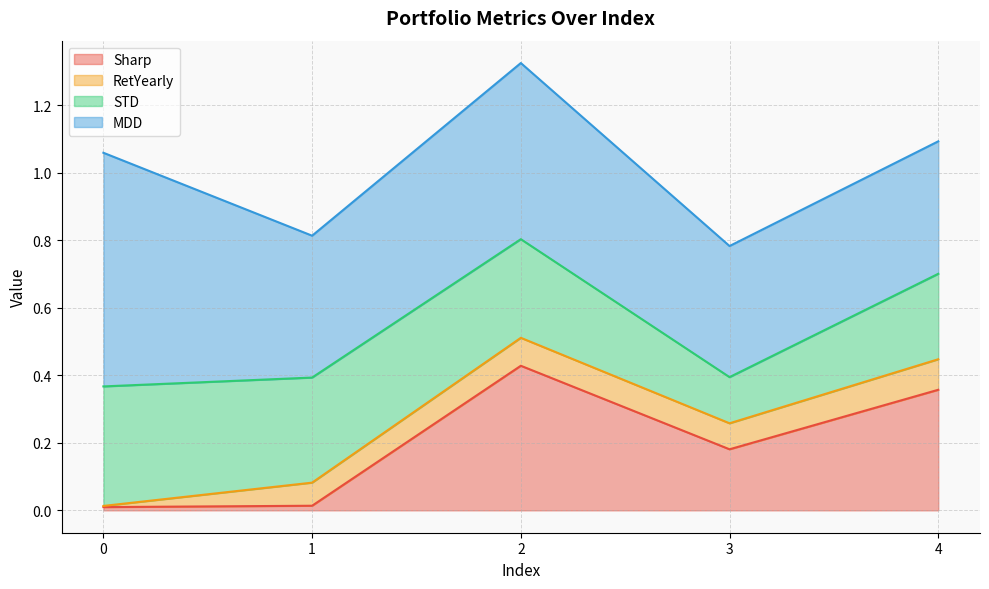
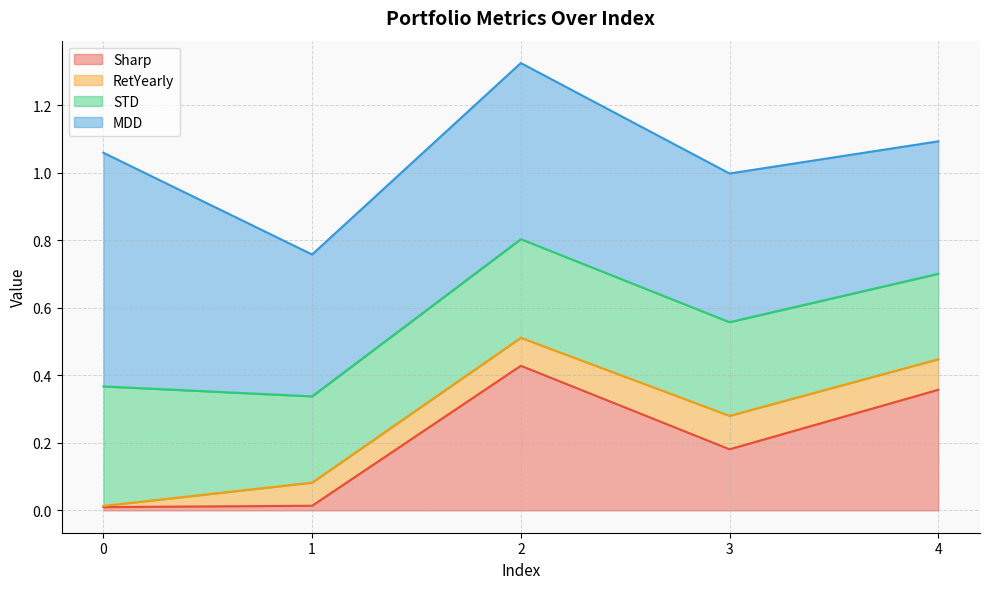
STD, 1: 0.31 -> 0.26
RetYearly, 3: 0.08 -> 0.10
STD, 3: 0.14 -> 0.28
MDD, 3: 0.39 -> 0.44
